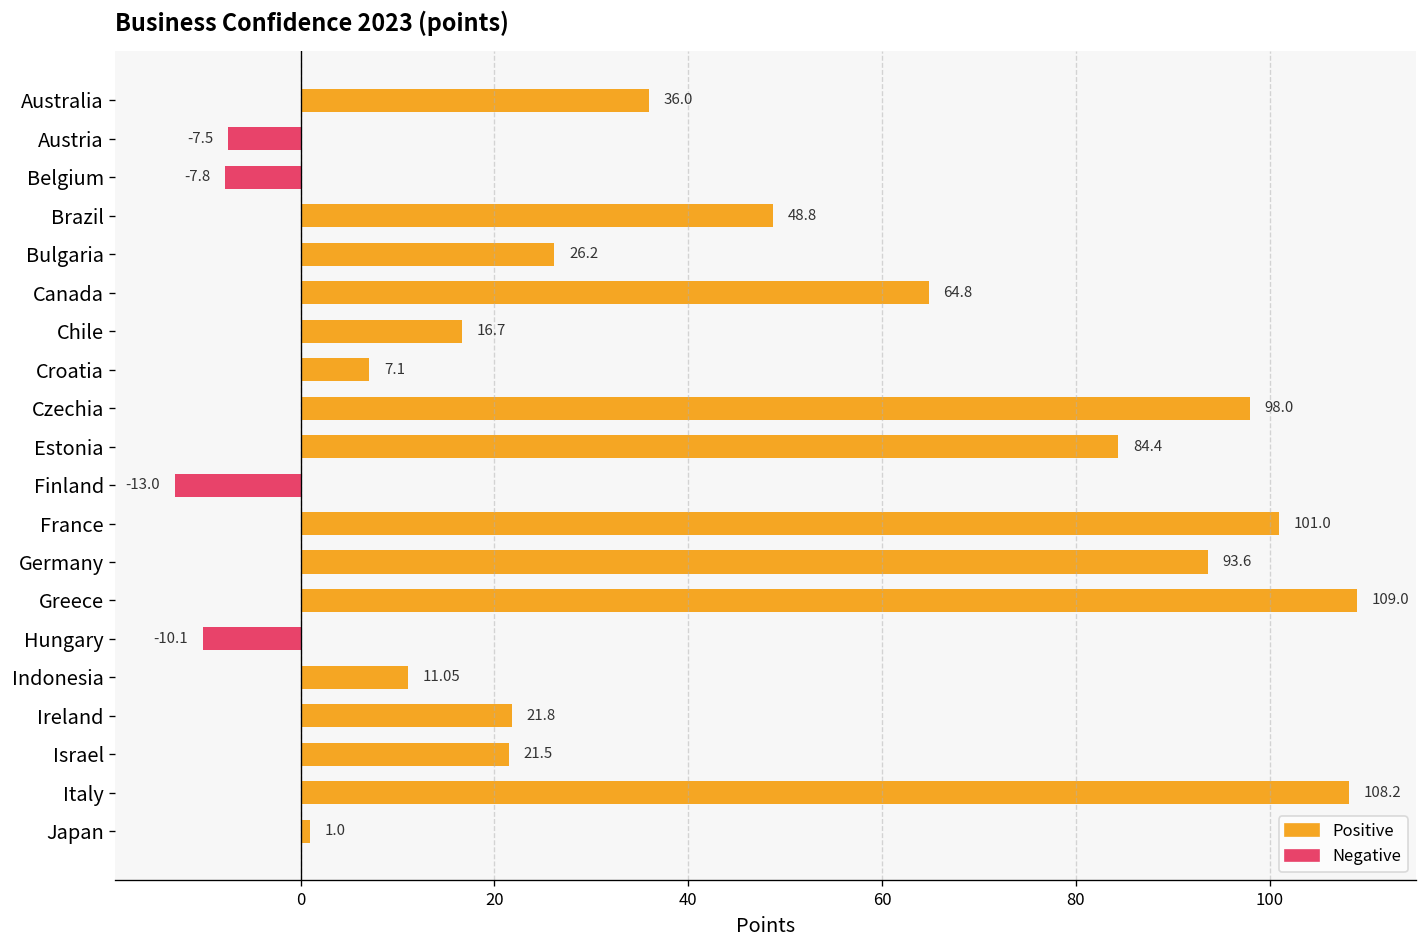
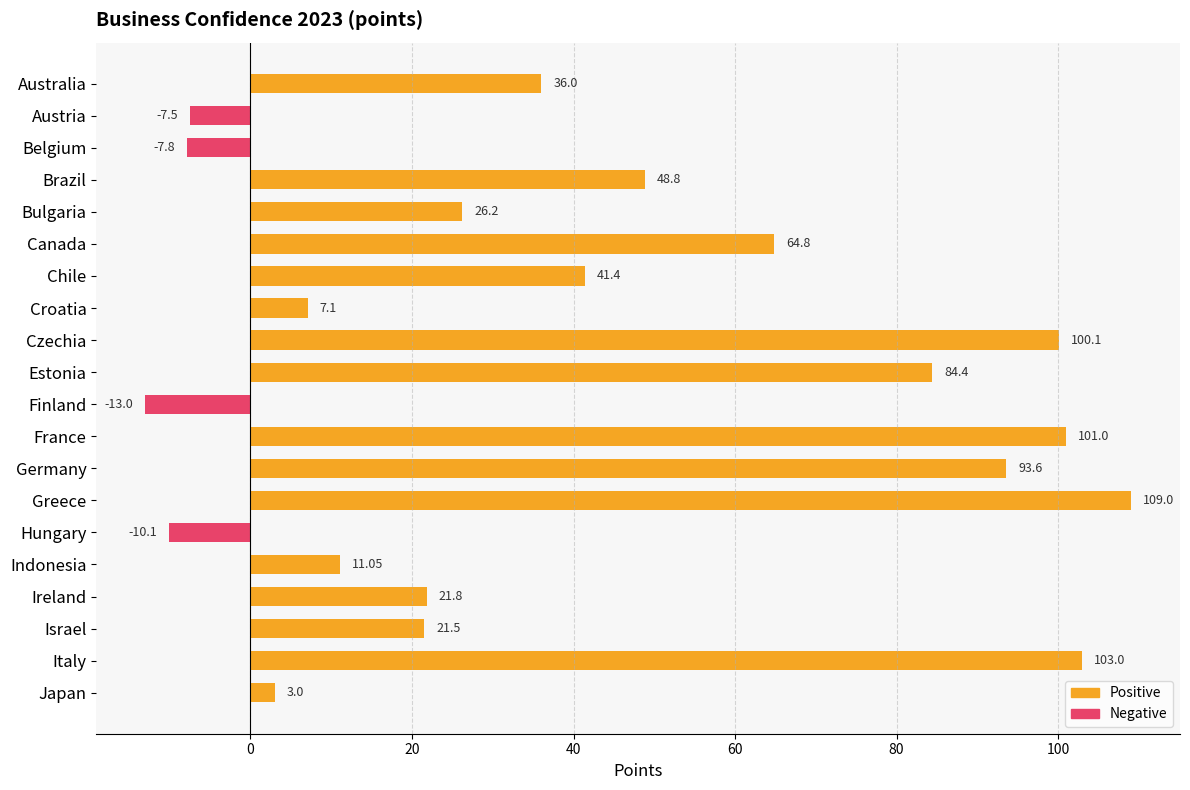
Chile: 16.7 -> 41.4
Czechia: 98.0 -> 100.1
Italy: 108.2 -> 103.0
Japan: 1.0 -> 3.0
